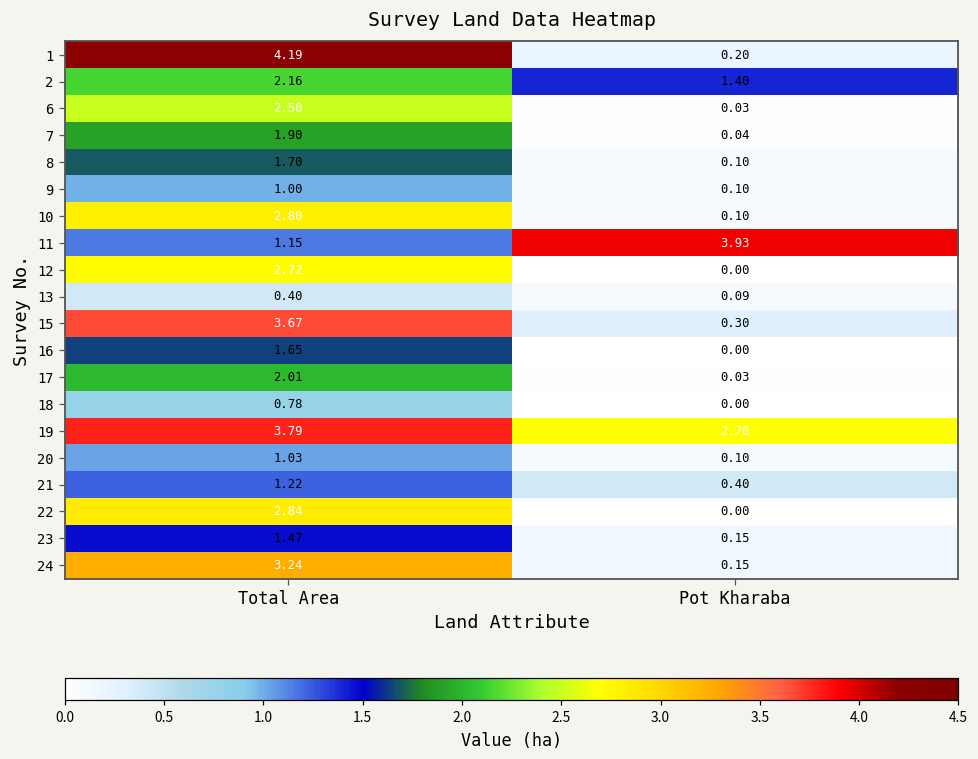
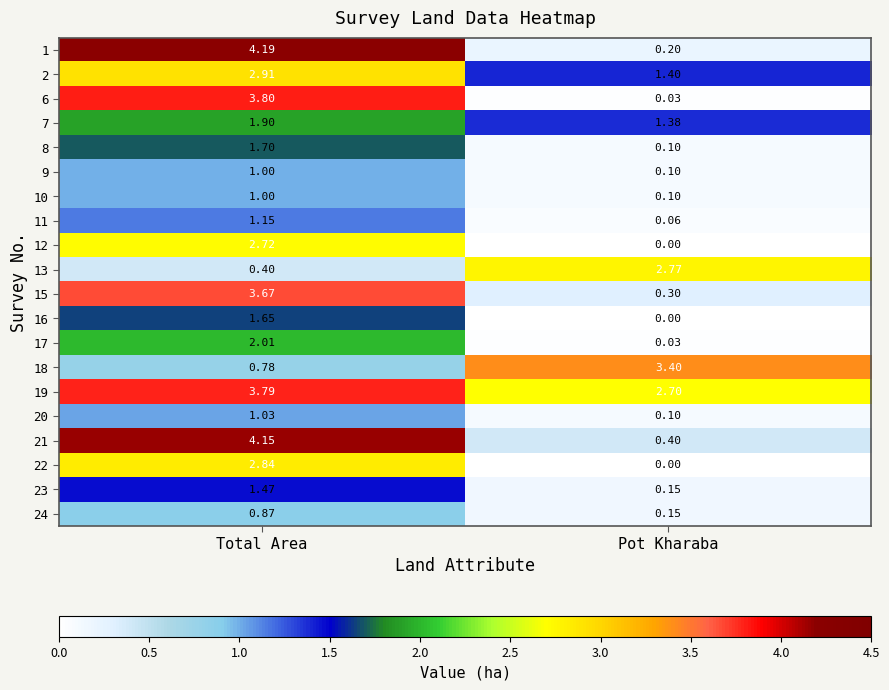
2, Total Area: 2.16 -> 2.91
6, Total Area: 2.50 -> 3.80
7, Pot Kharaba: 0.04 -> 1.38
10, Total Area: 2.80 -> 1.00
11, Pot Kharaba: 3.93 -> 0.06
13, Pot Kharaba: 0.09 -> 2.77
18, Pot Kharaba: 0.00 -> 3.40
21, Total Area: 1.22 -> 4.15
24, Total Area: 3.24 -> 0.87
